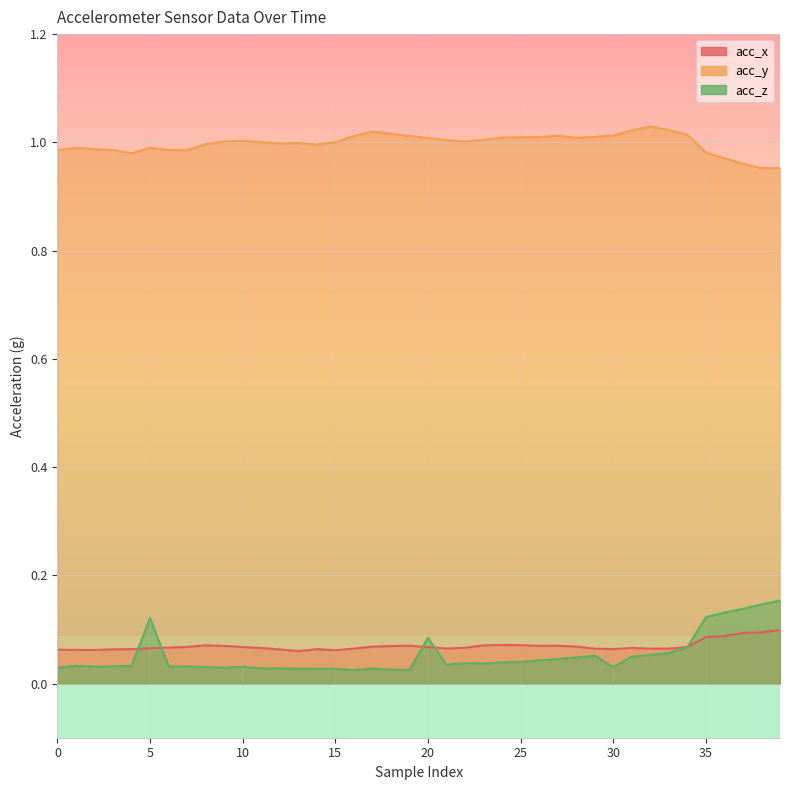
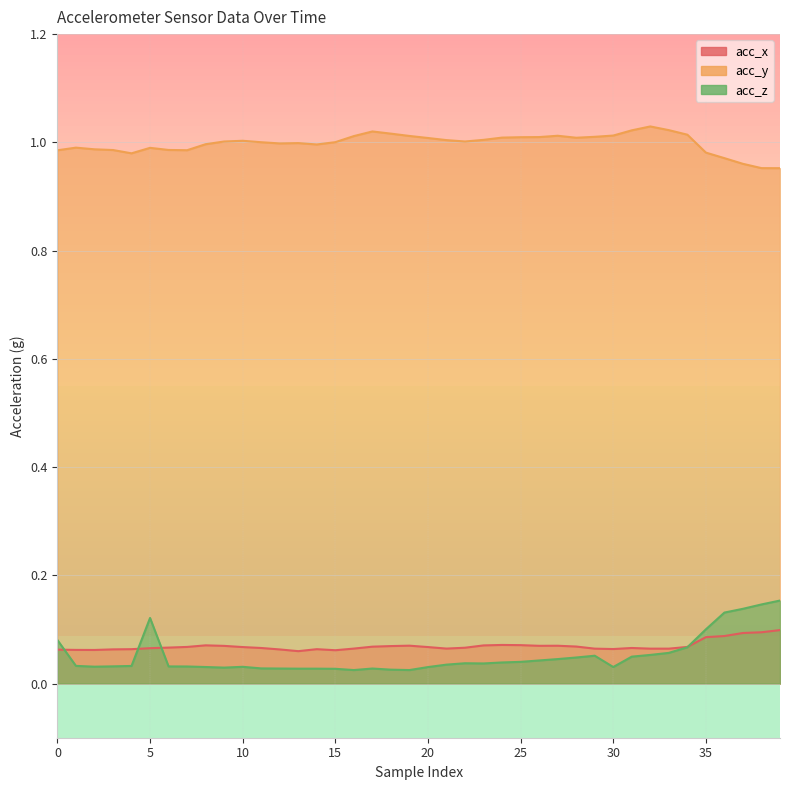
acc_z, 0: 0.03 -> 0.08
acc_z, 20: 0.08 -> 0.03
acc_z, 35: 0.12 -> 0.10
